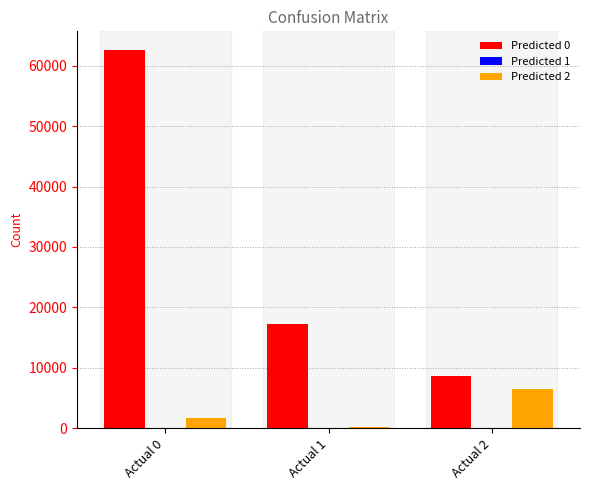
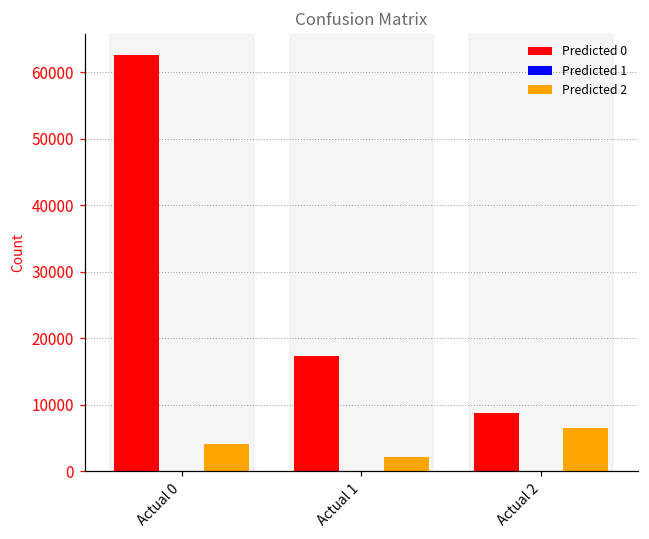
Predicted 2, Actual 0: 2000 -> 4000
Predicted 2, Actual 1: 0 -> 2000
